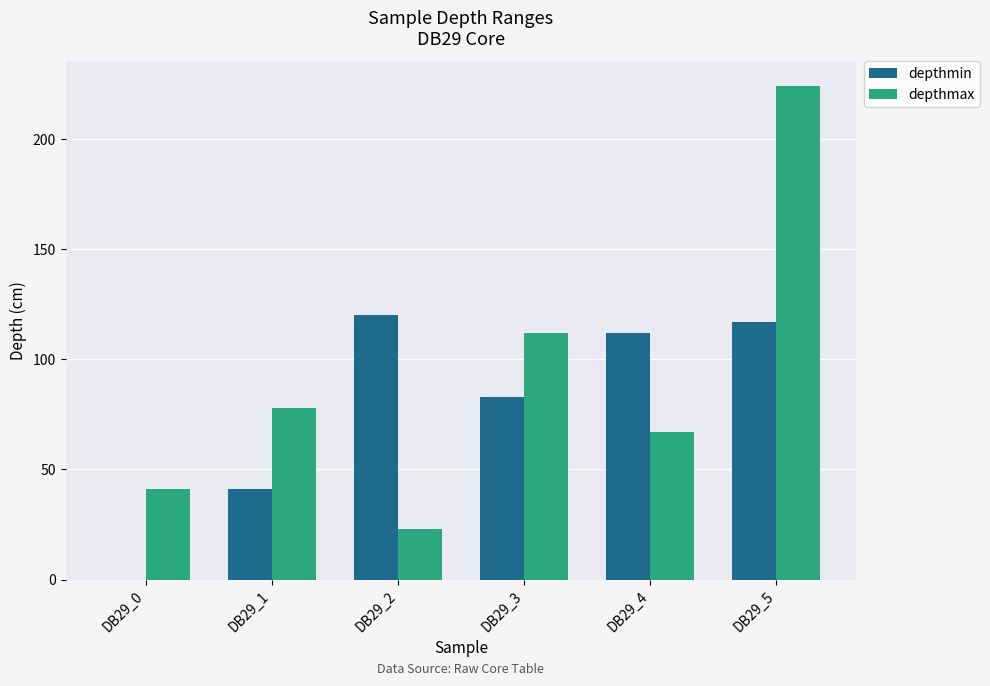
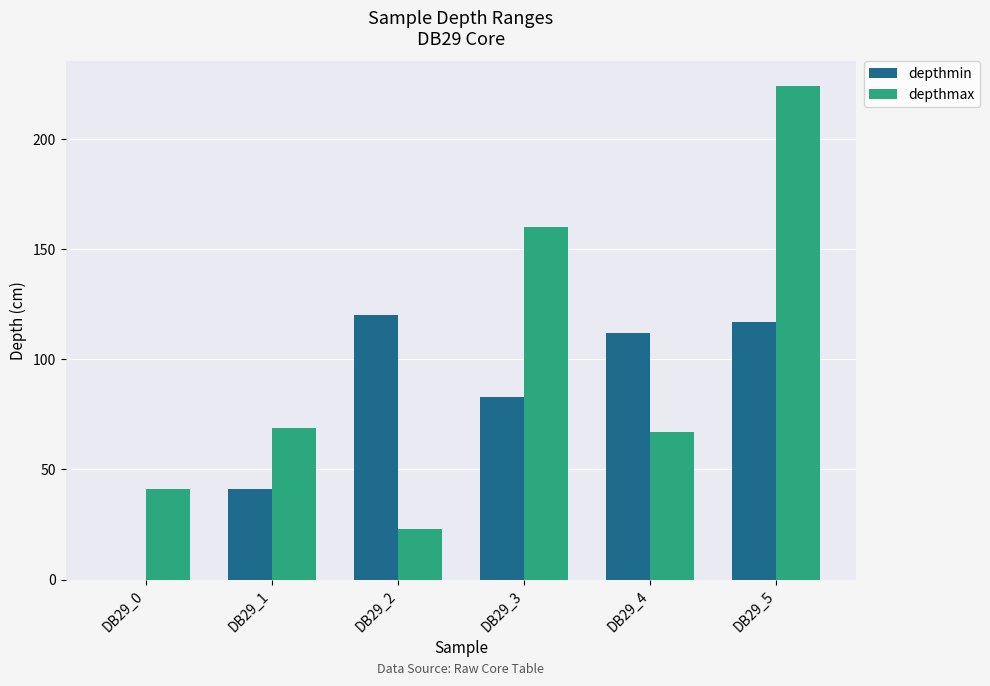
depthmax, DB29_1: 78 -> 69
depthmax, DB29_3: 112 -> 160
